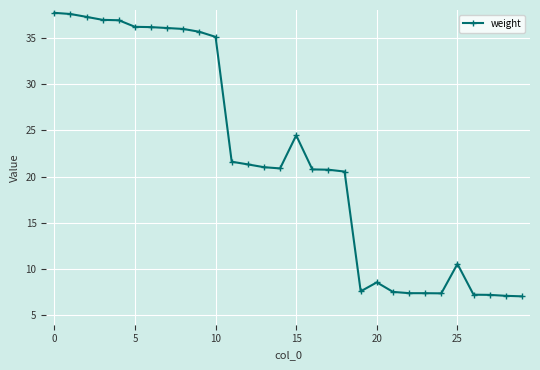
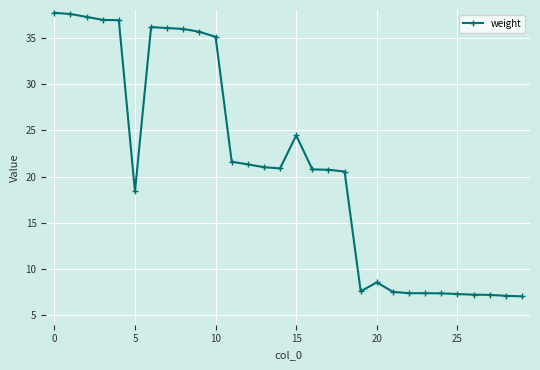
5: 36 -> 18
25: 11 -> 7
